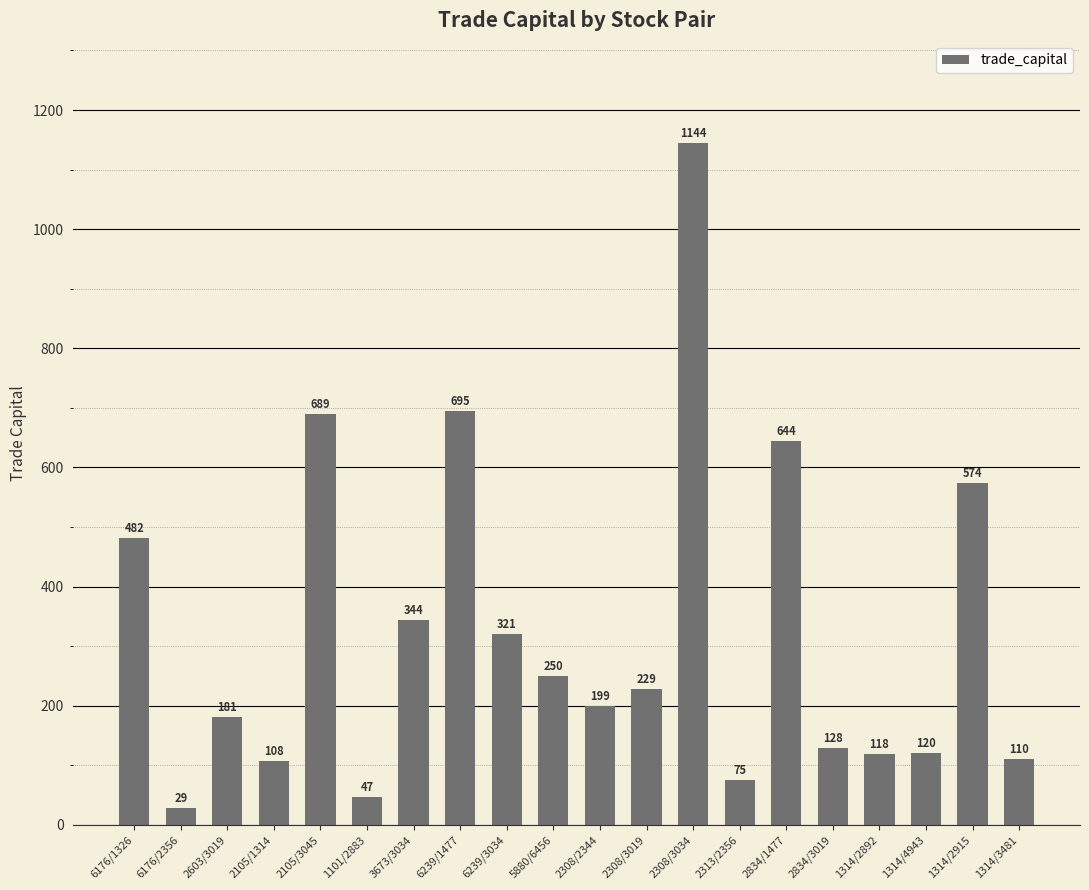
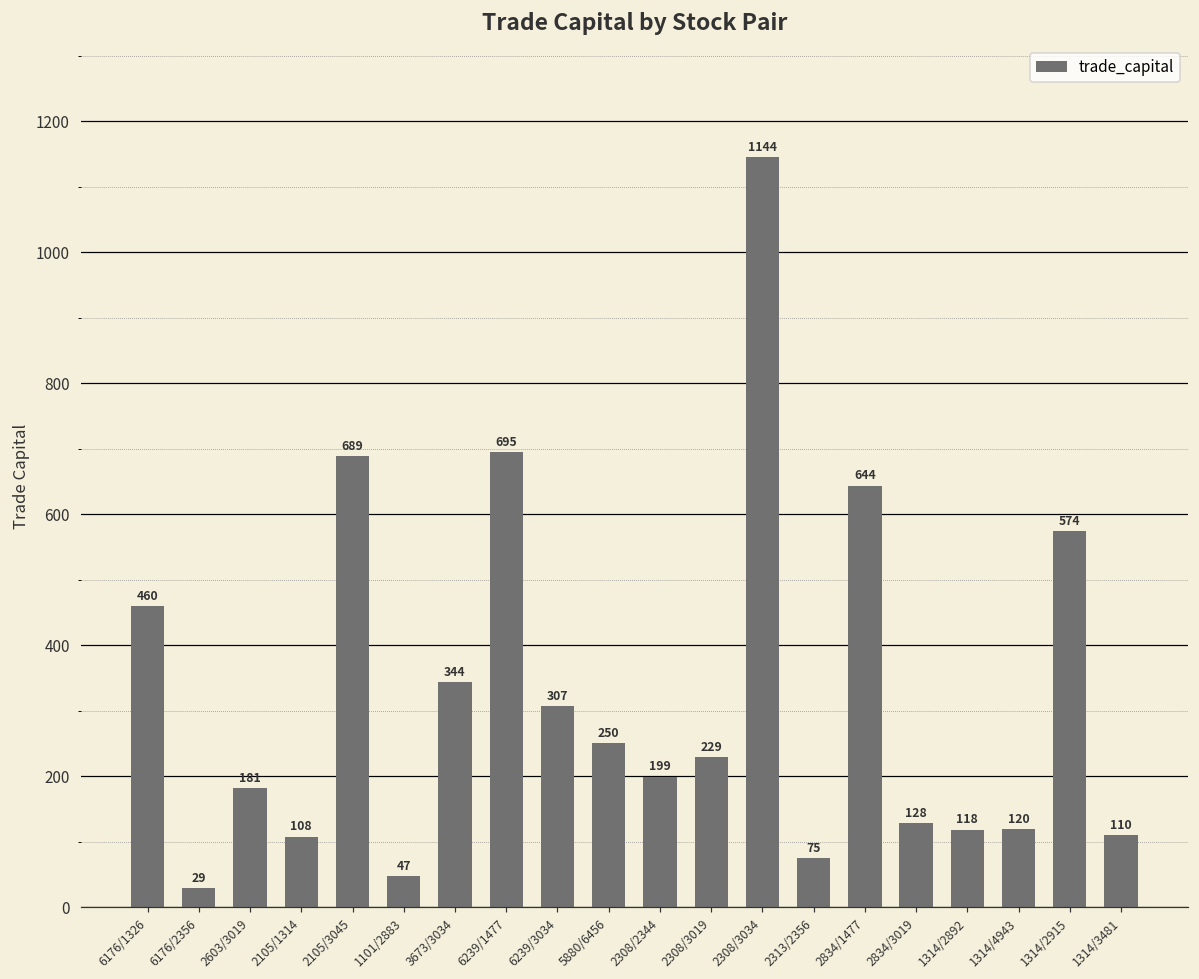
6176/1326: 482 -> 460
6239/3034: 321 -> 307
